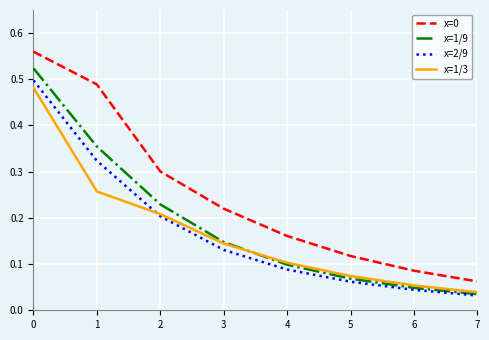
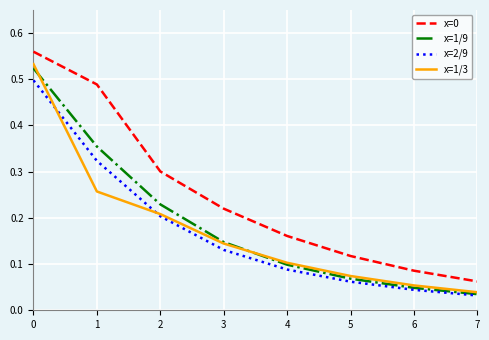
x=1/3, 0: 0.48 -> 0.53
